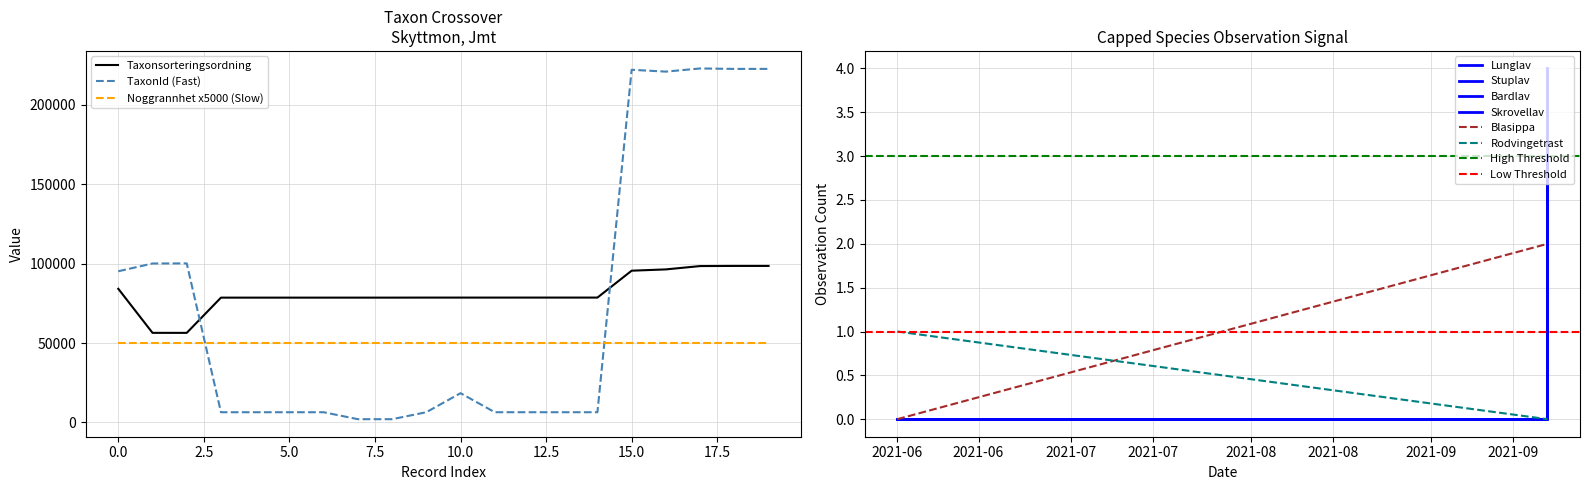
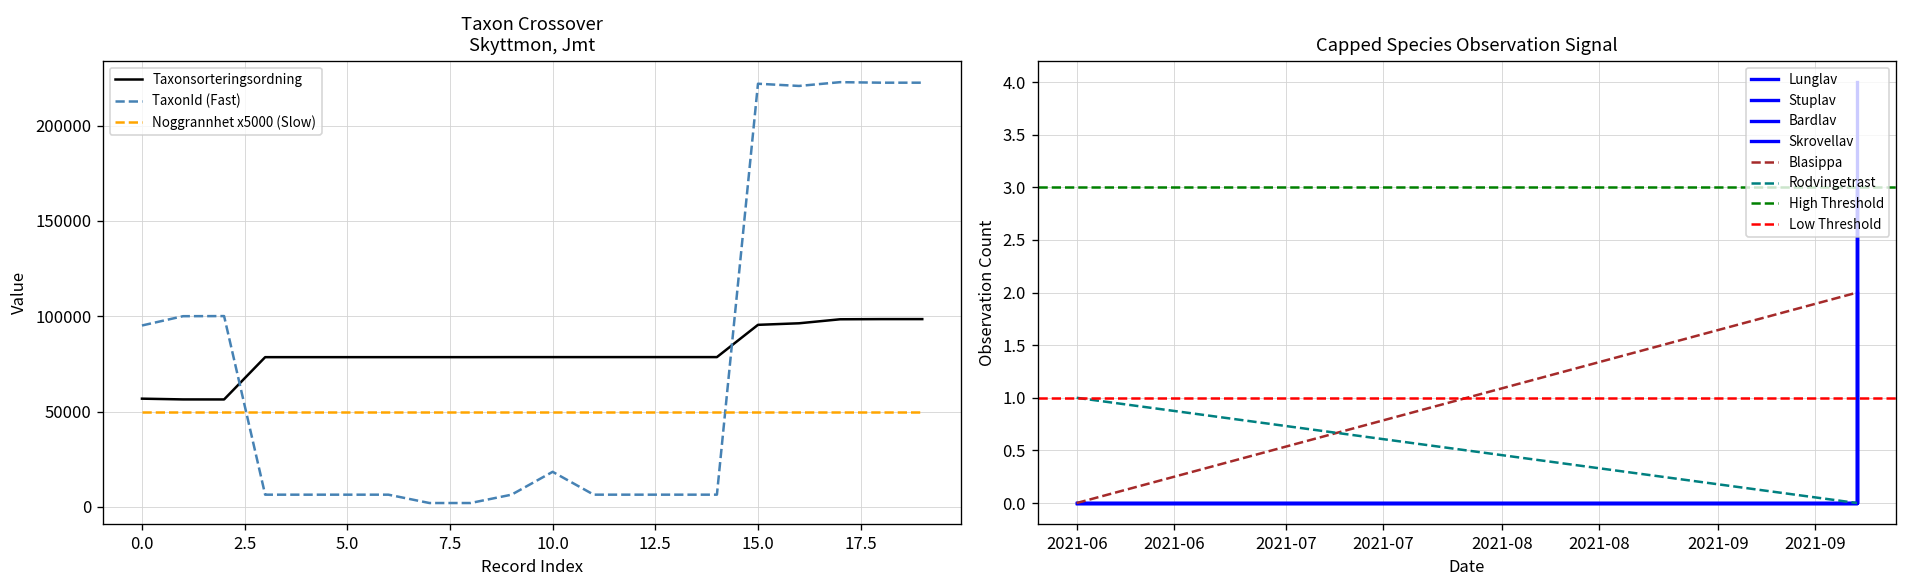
Taxon Crossover Skyttmon, Jmt, Taxonsorteringsordning, 0.0: 84000 -> 57000
